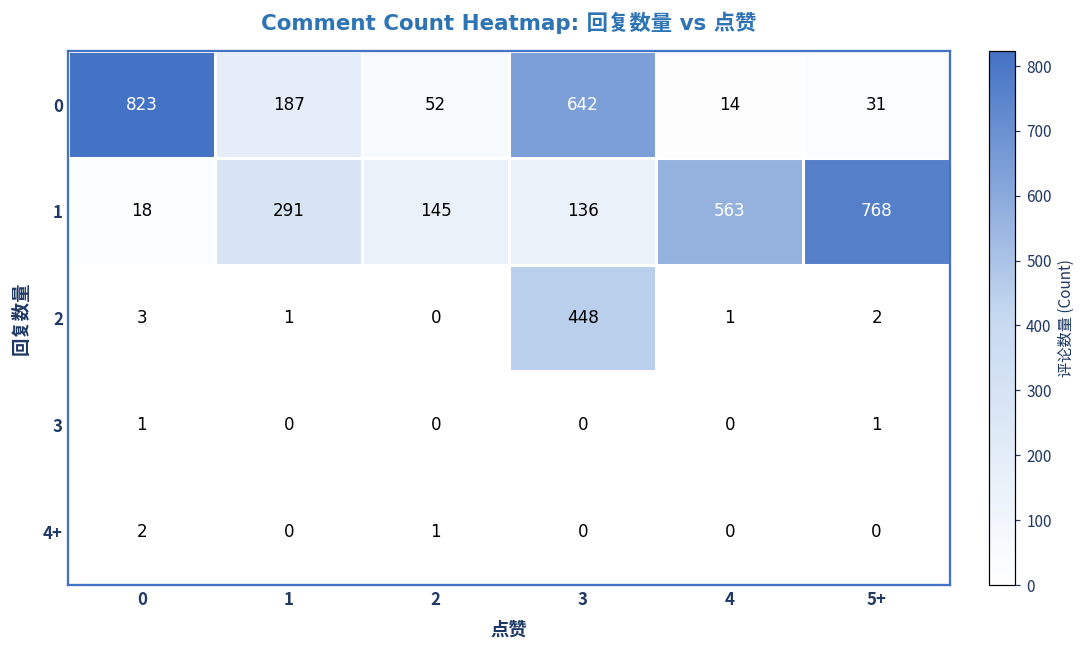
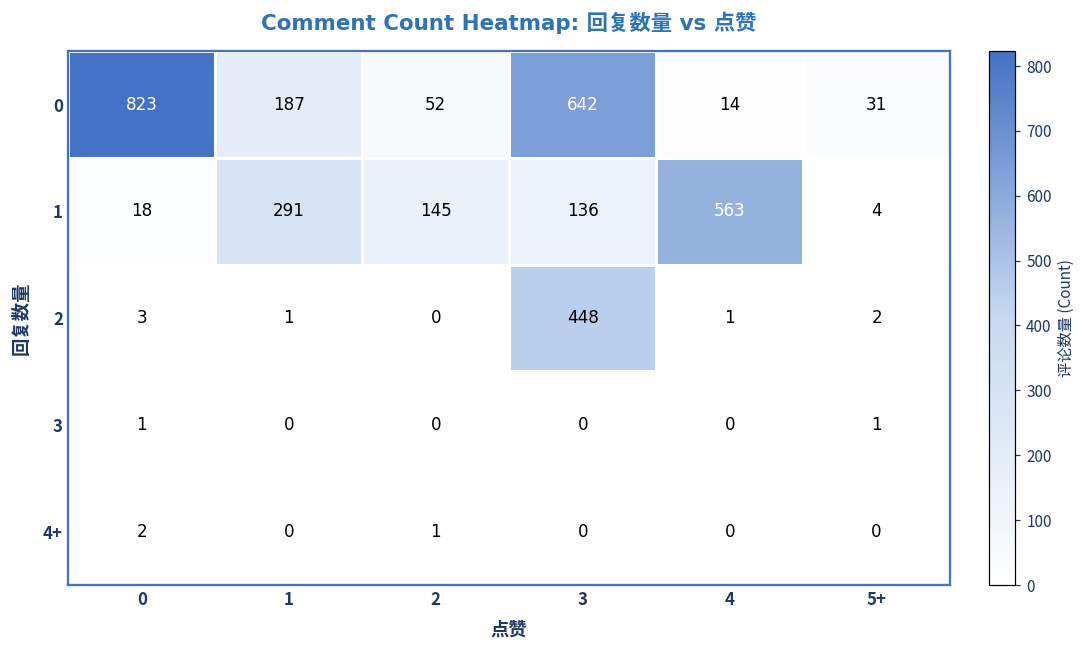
1, 5+: 768 -> 4
